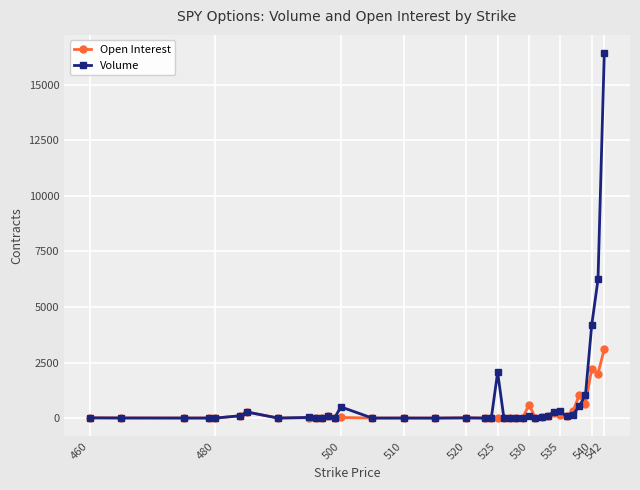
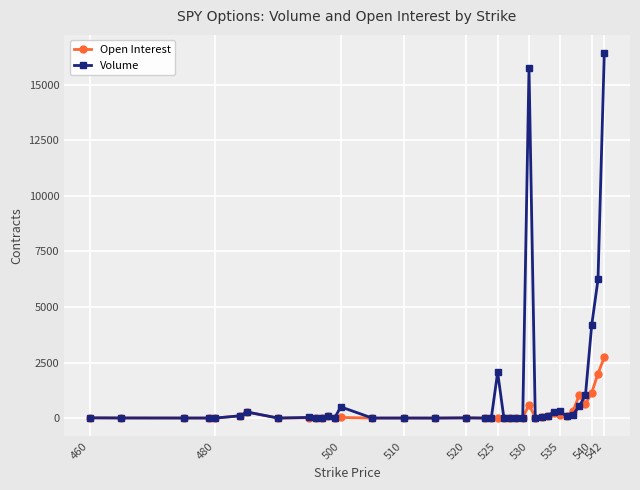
Volume, 530: 100 -> 15800
Open Interest, 540: 2200 -> 1100
Open Interest, 542: 3100 -> 2700
